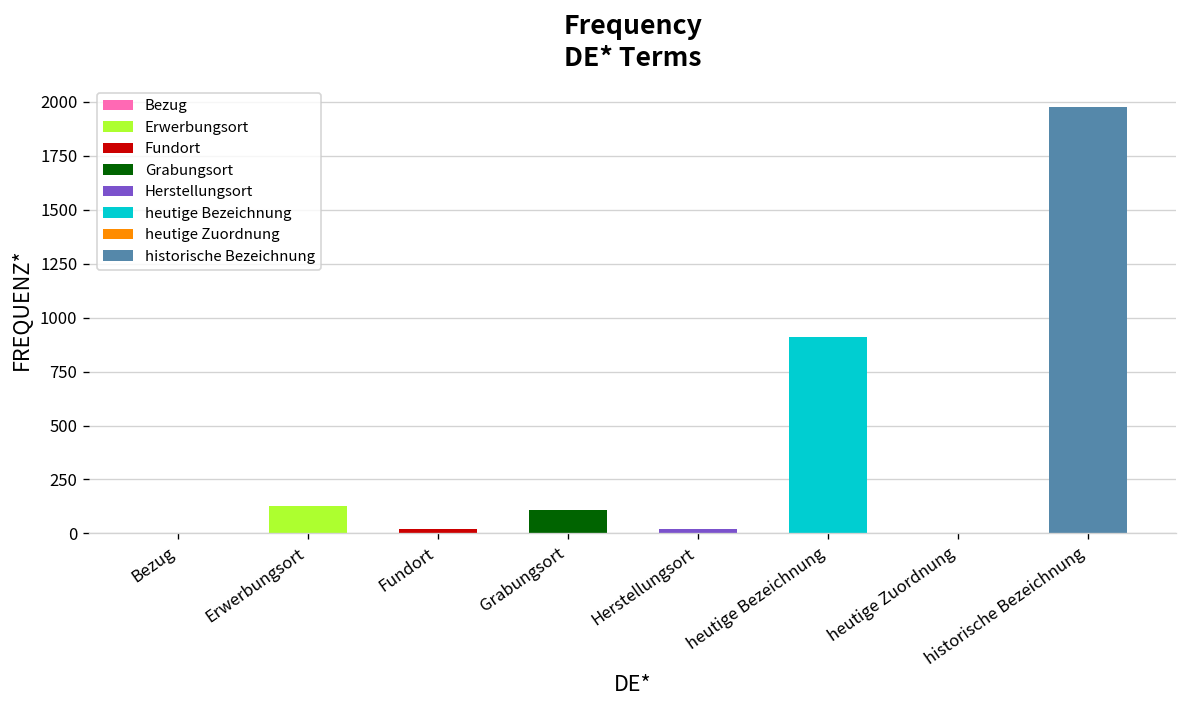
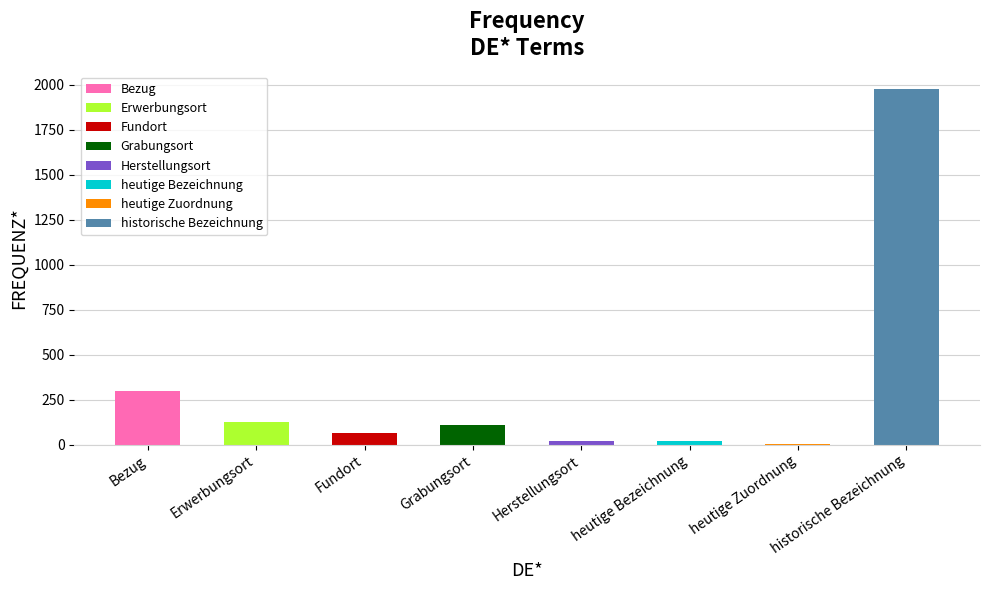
Bezug: 0 -> 300
Fundort: 20 -> 70
heutige Bezeichnung: 910 -> 20
